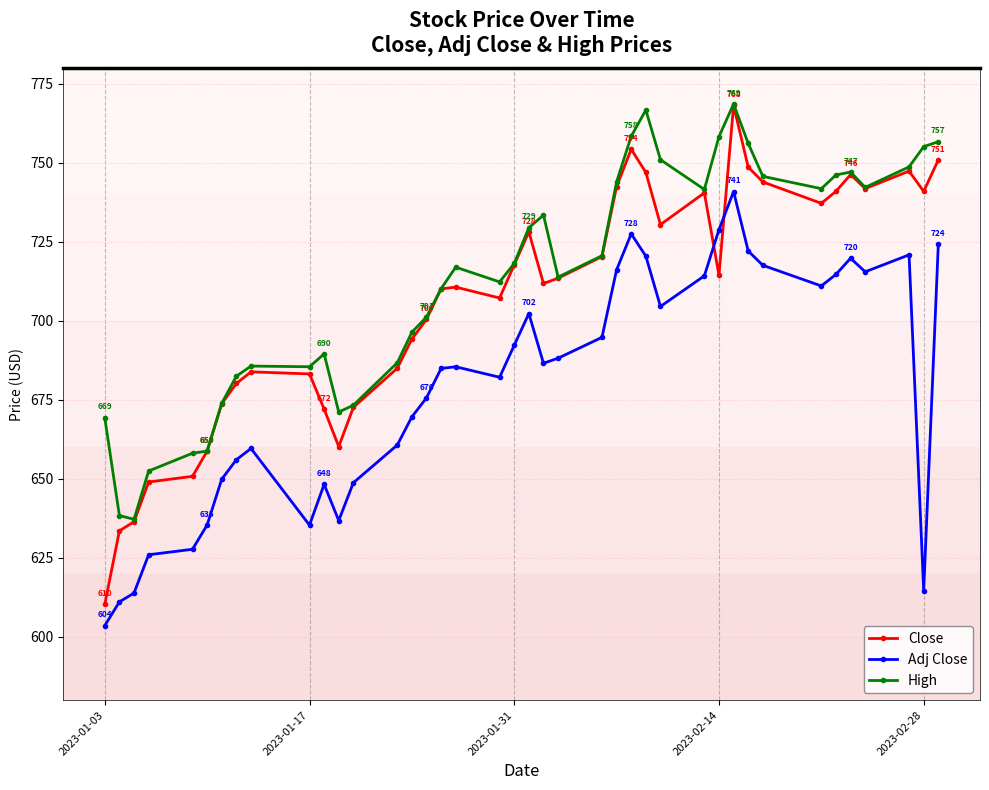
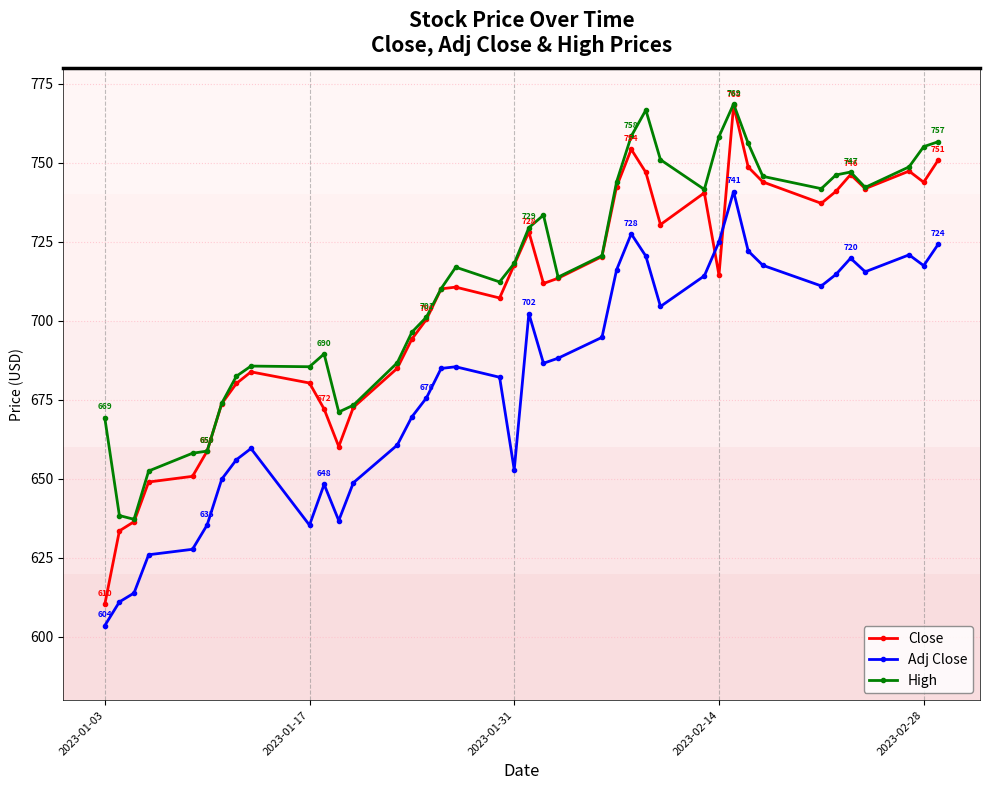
Close, 2023-01-17: 683 -> 680
Adj Close, 2023-01-31: 692 -> 653
Adj Close, 2023-02-14: 729 -> 725
Close, 2023-02-28: 741 -> 744
Adj Close, 2023-02-28: 615 -> 717
